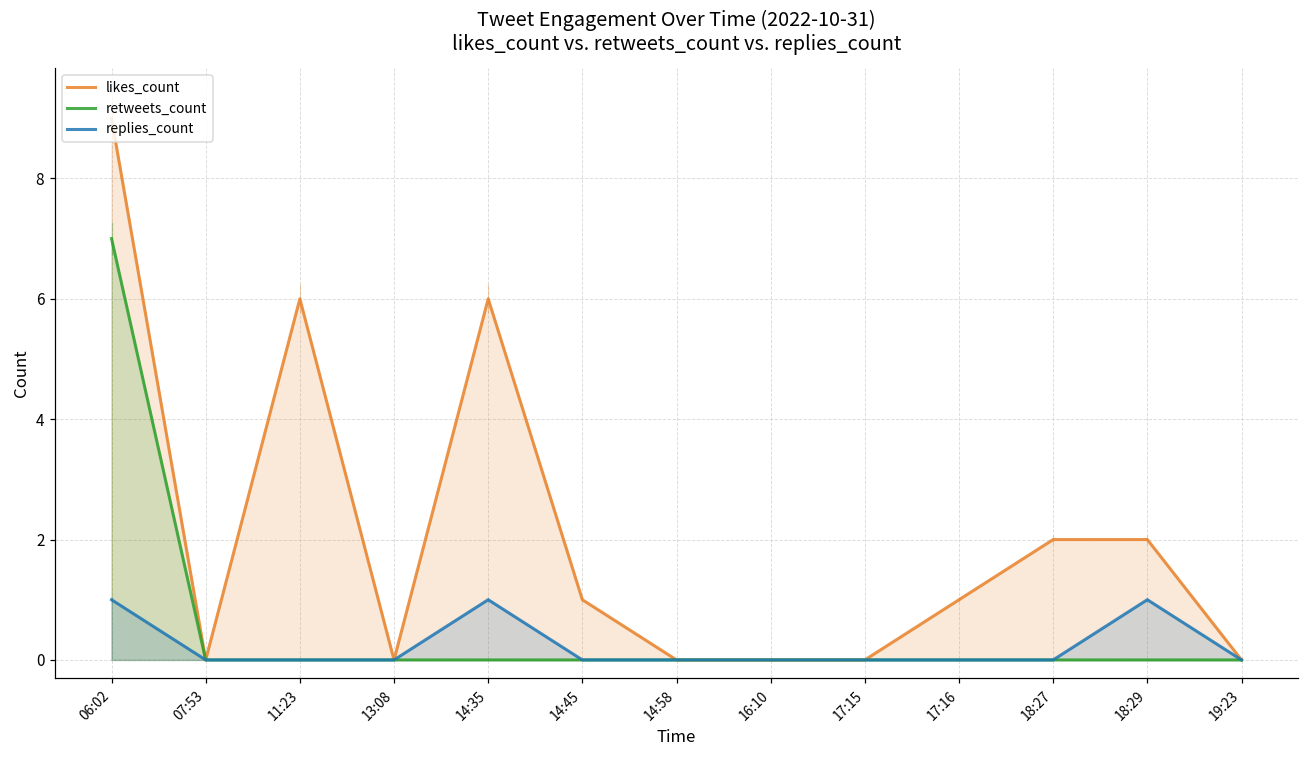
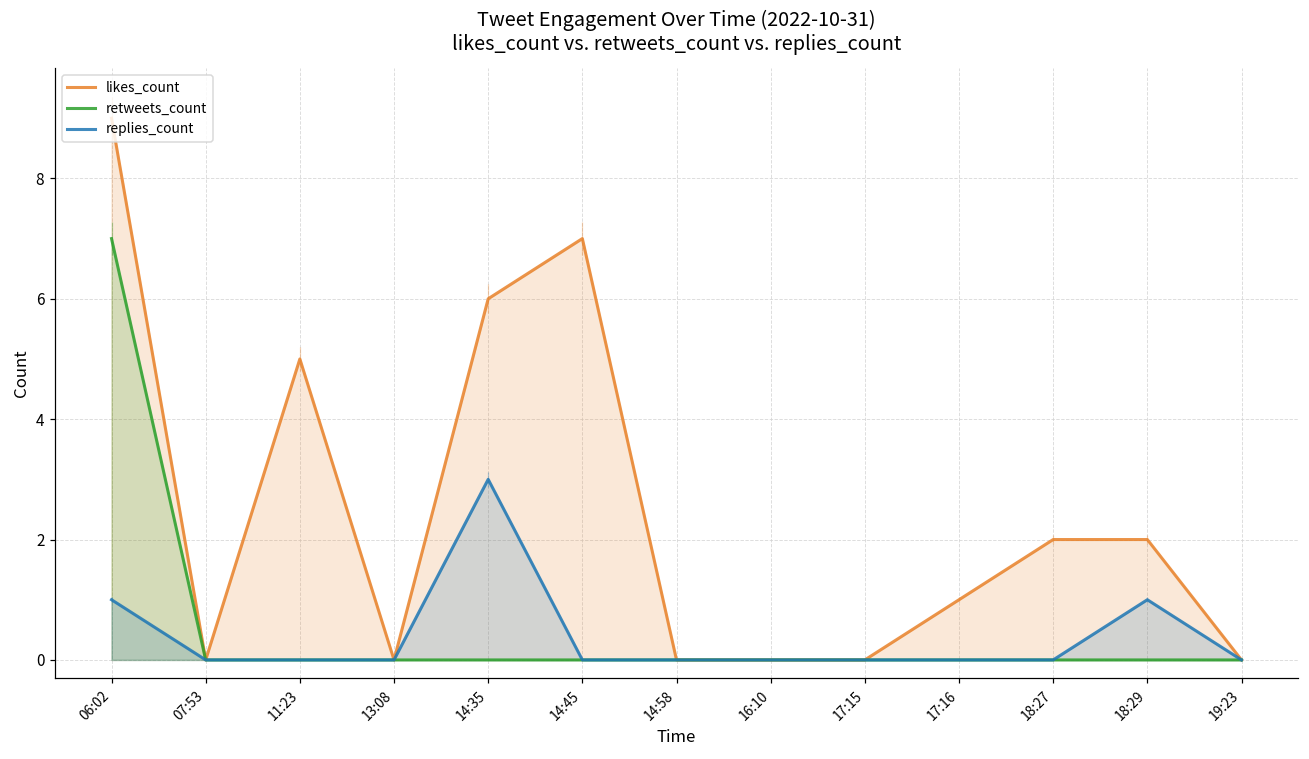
likes_count, 11:23: 6 -> 5
replies_count, 14:35: 1 -> 3
likes_count, 14:45: 1 -> 7
